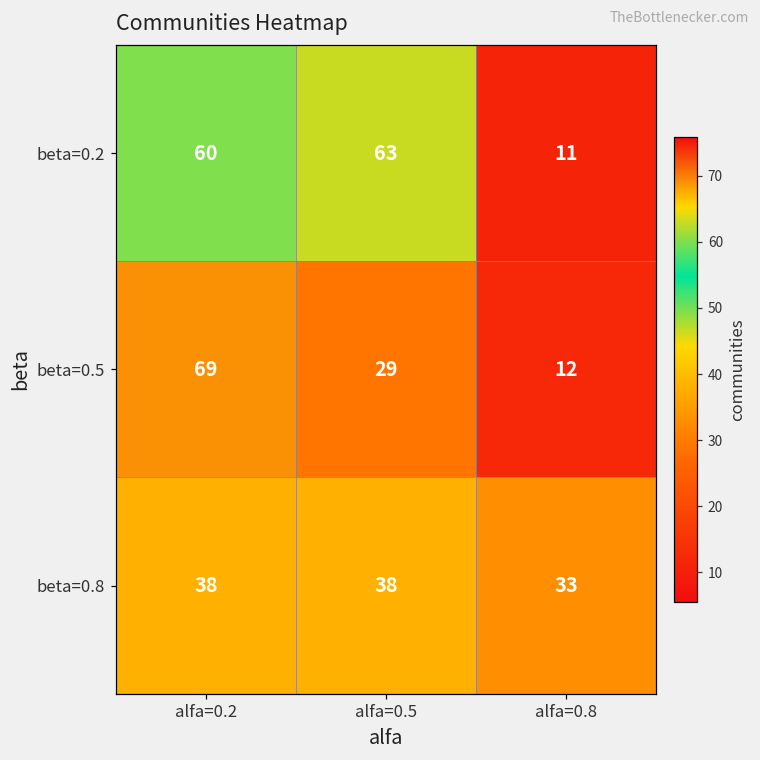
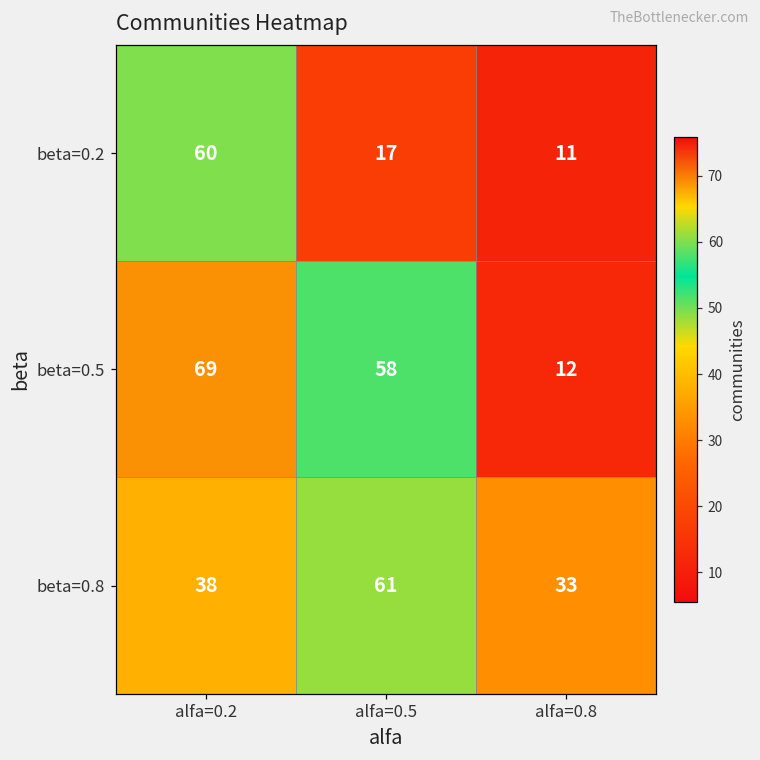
beta=0.2, alfa=0.5: 63 -> 17
beta=0.5, alfa=0.5: 29 -> 58
beta=0.8, alfa=0.5: 38 -> 61
